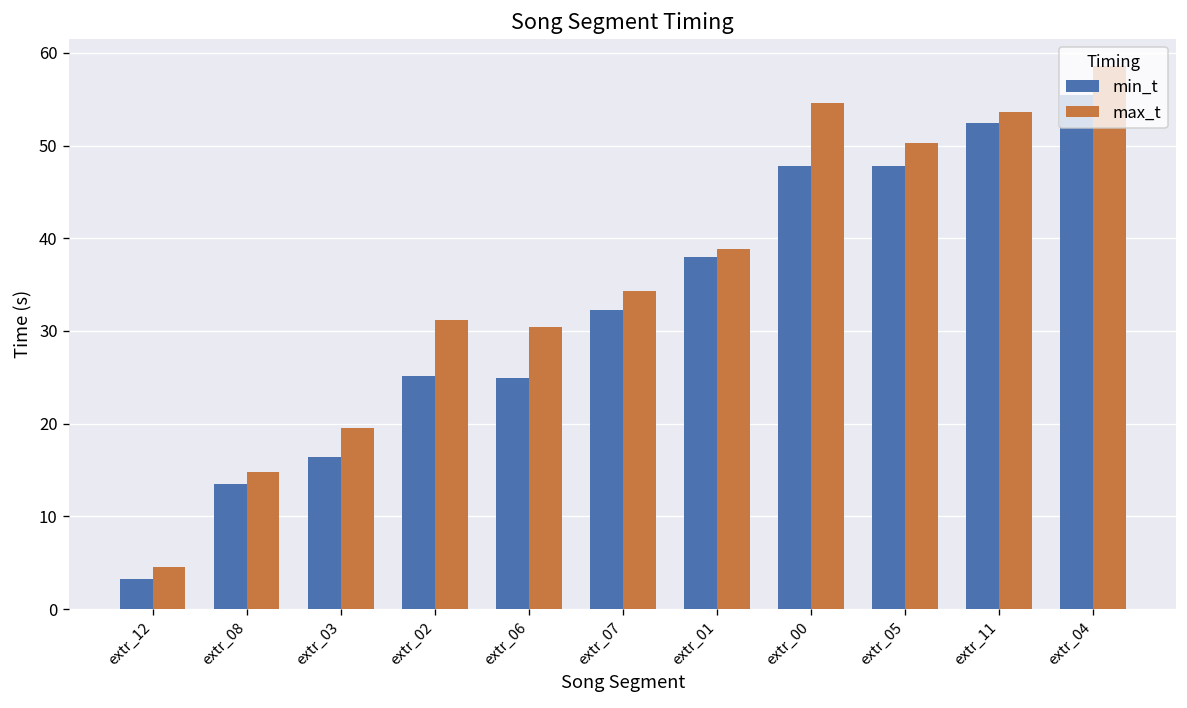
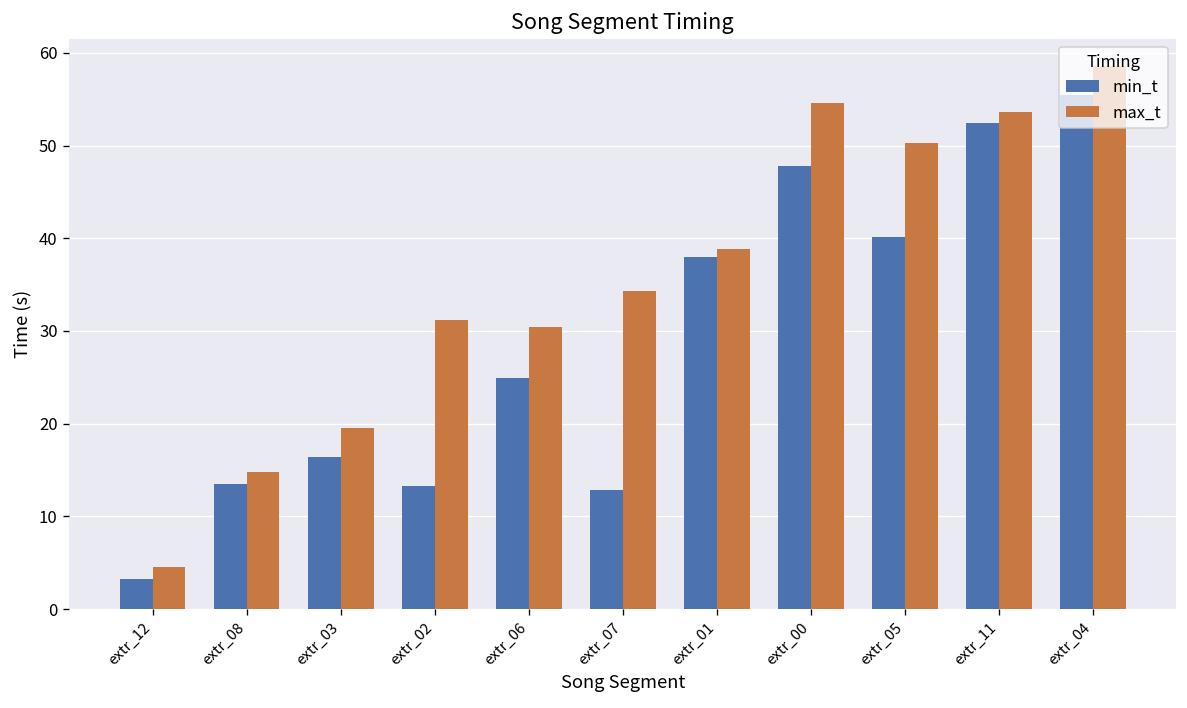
min_t, extr_02: 25 -> 13
min_t, extr_07: 32 -> 13
min_t, extr_05: 48 -> 40
